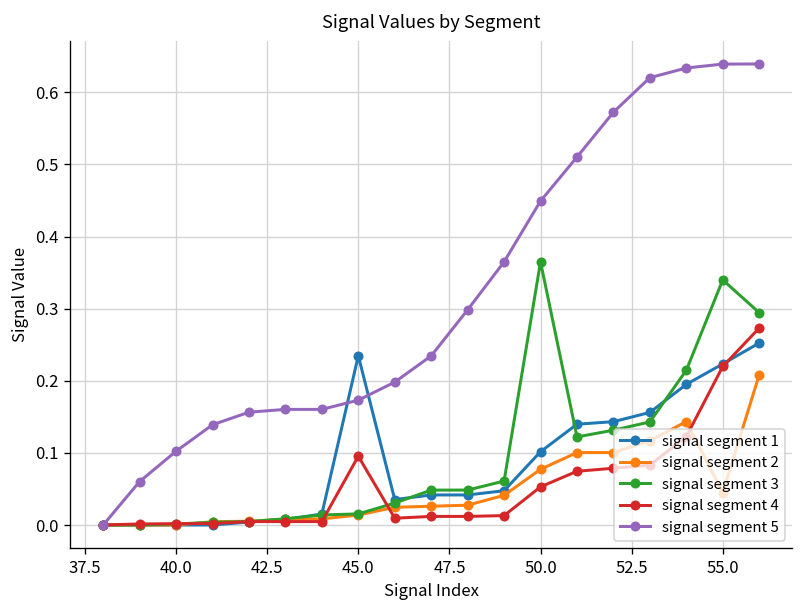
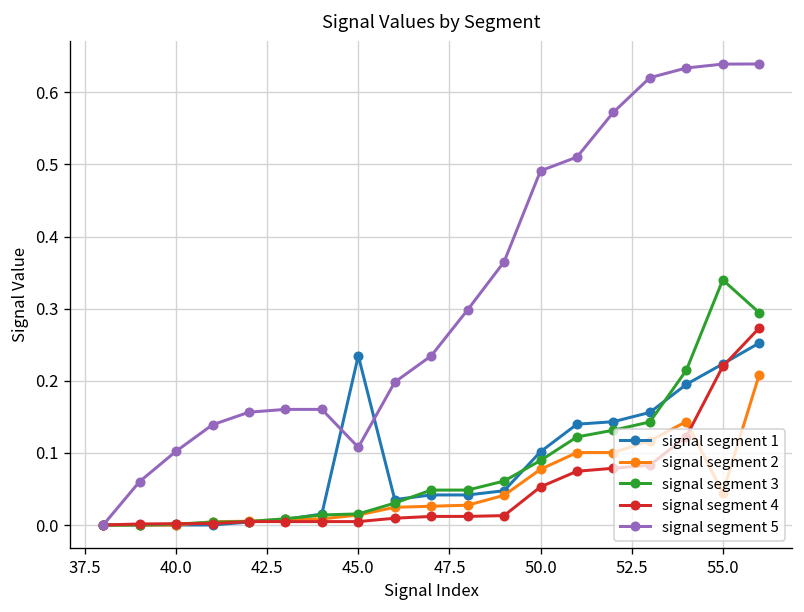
signal segment 4, 45.0: 0.10 -> 0.00
signal segment 5, 45.0: 0.17 -> 0.11
signal segment 3, 50.0: 0.36 -> 0.09
signal segment 5, 50.0: 0.45 -> 0.49
